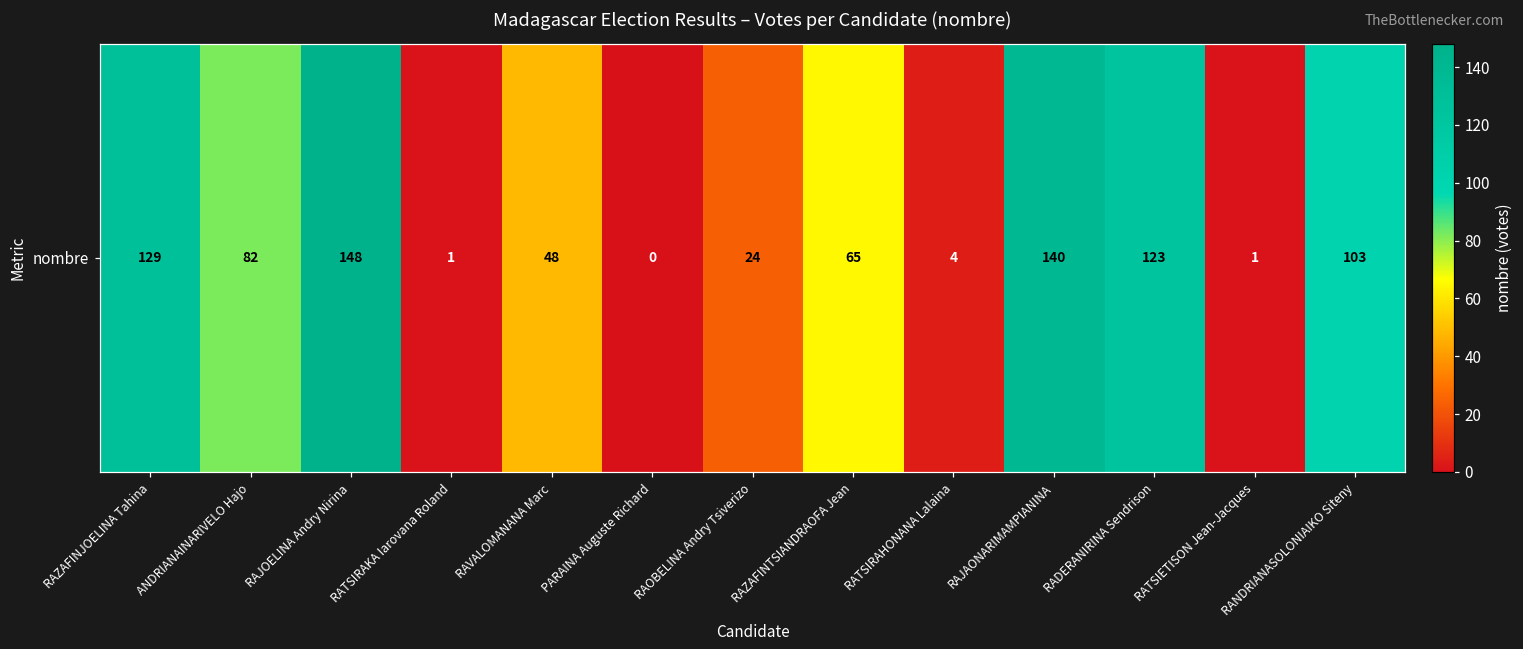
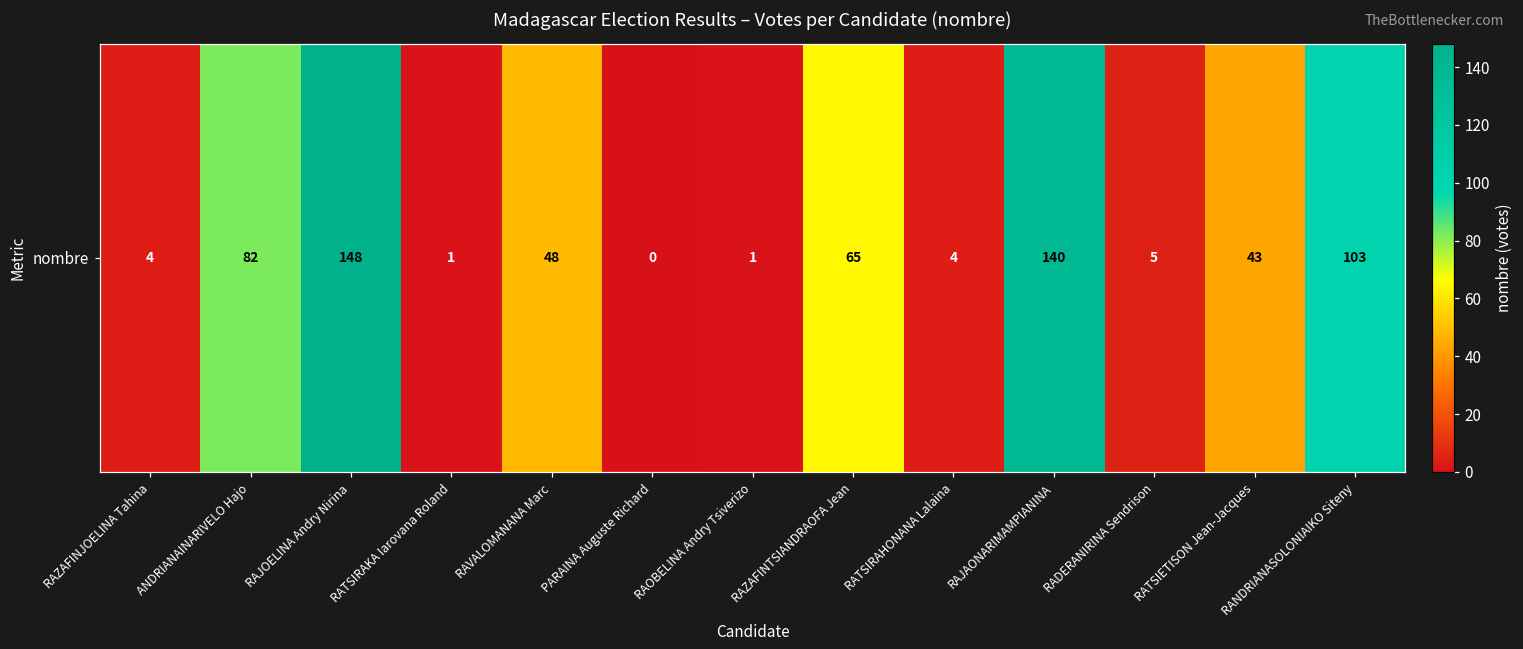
nombre, RAZAFINJOELINA Tahina: 129 -> 4
nombre, RAOBELINA Andry Tsiverizo: 24 -> 1
nombre, RADERANIRINA Sendrison: 123 -> 5
nombre, RATSIETISON Jean-Jacques: 1 -> 43
